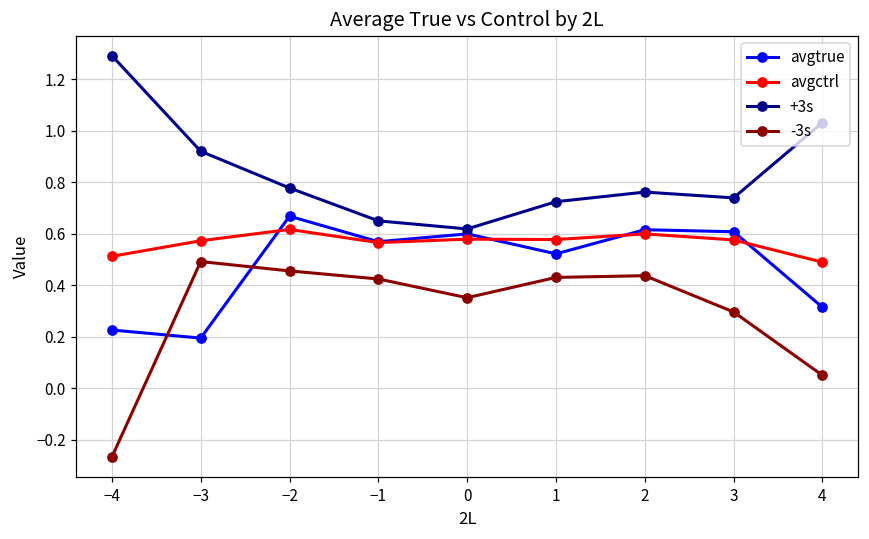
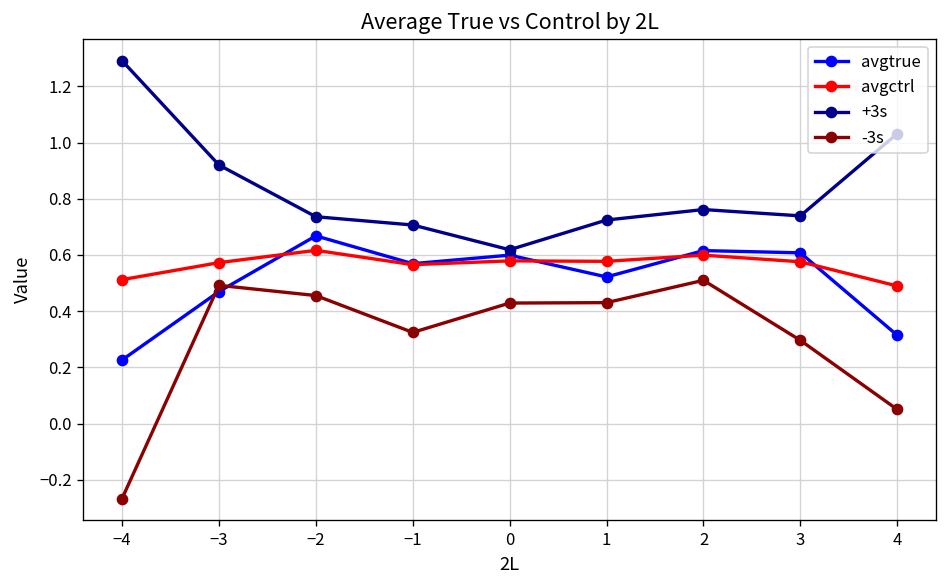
avgtrue, −3: 0.19 -> 0.47
+3s, −2: 0.78 -> 0.74
+3s, −1: 0.65 -> 0.71
-3s, −1: 0.42 -> 0.32
-3s, 0: 0.35 -> 0.43
-3s, 2: 0.44 -> 0.51
